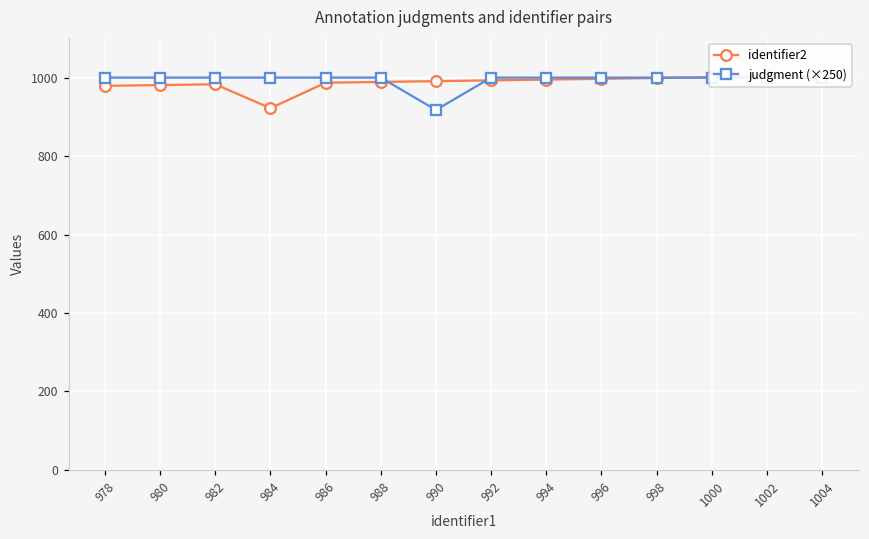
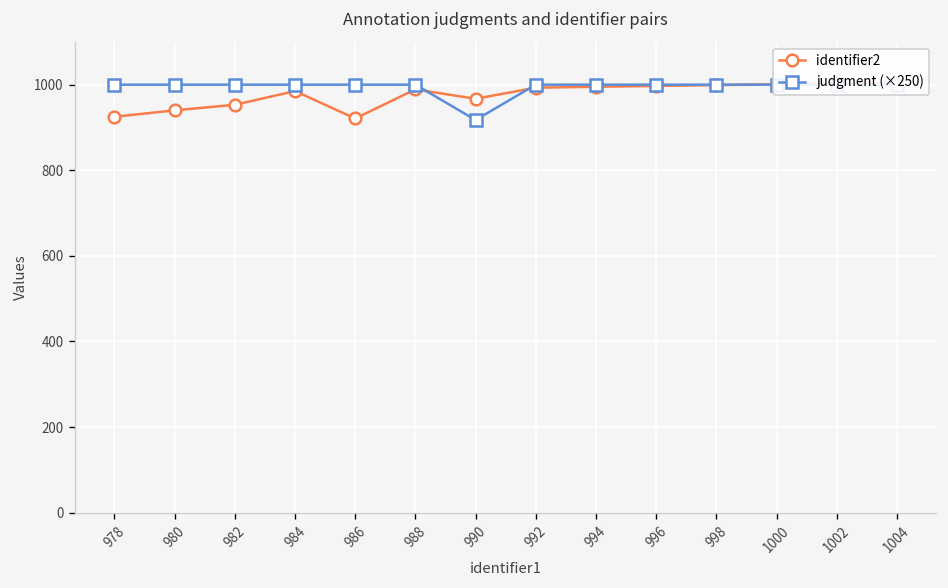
identifier2, 978: 980 -> 930
identifier2, 980: 980 -> 940
identifier2, 982: 980 -> 950
identifier2, 984: 920 -> 990
identifier2, 986: 990 -> 920
identifier2, 990: 990 -> 970
